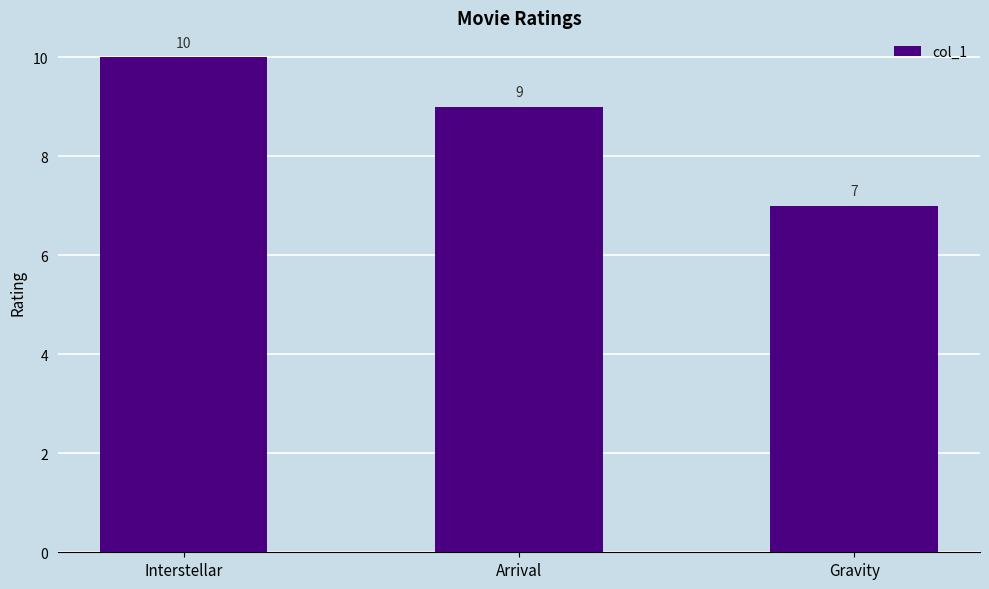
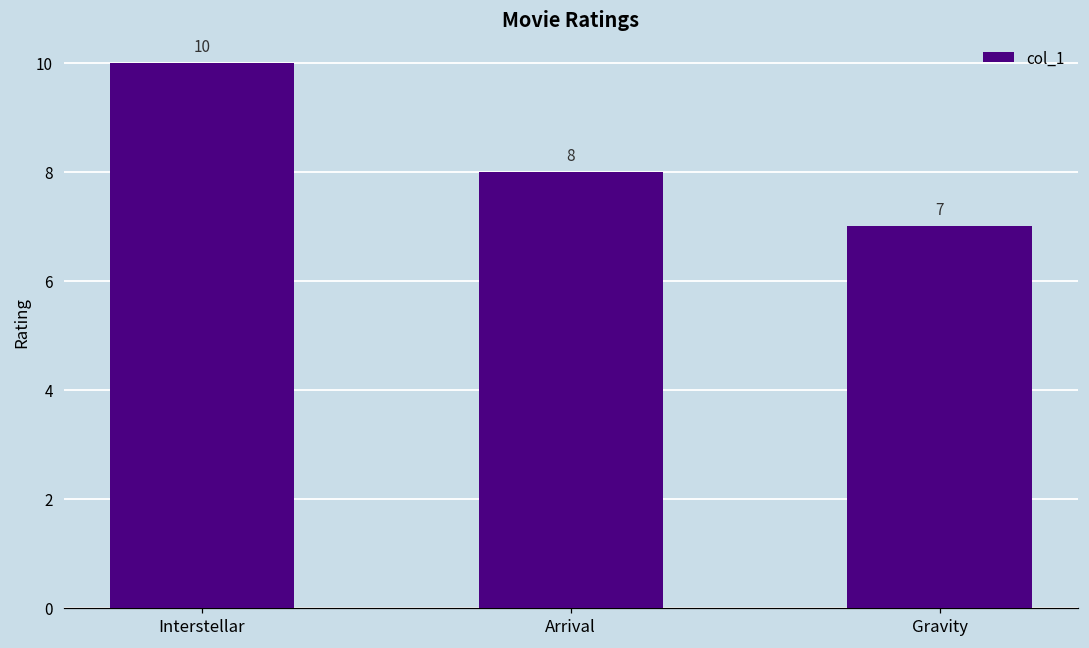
Arrival: 9 -> 8
